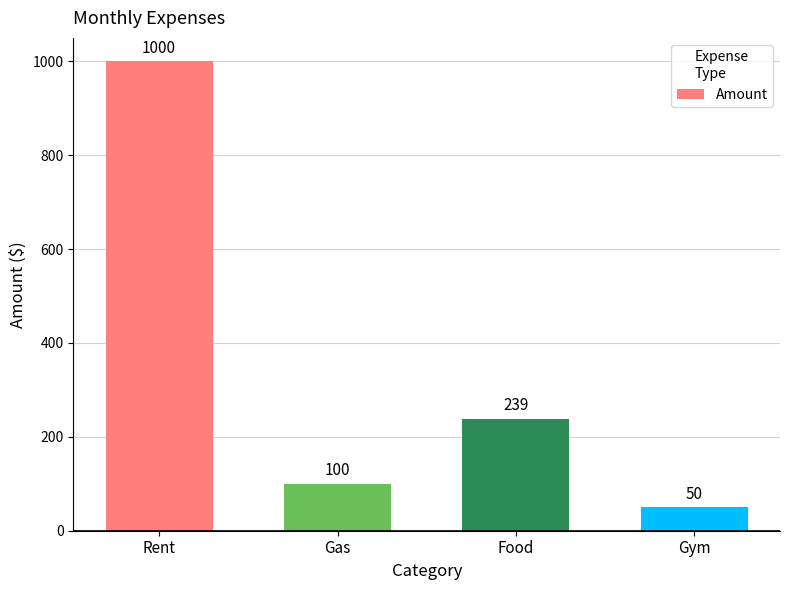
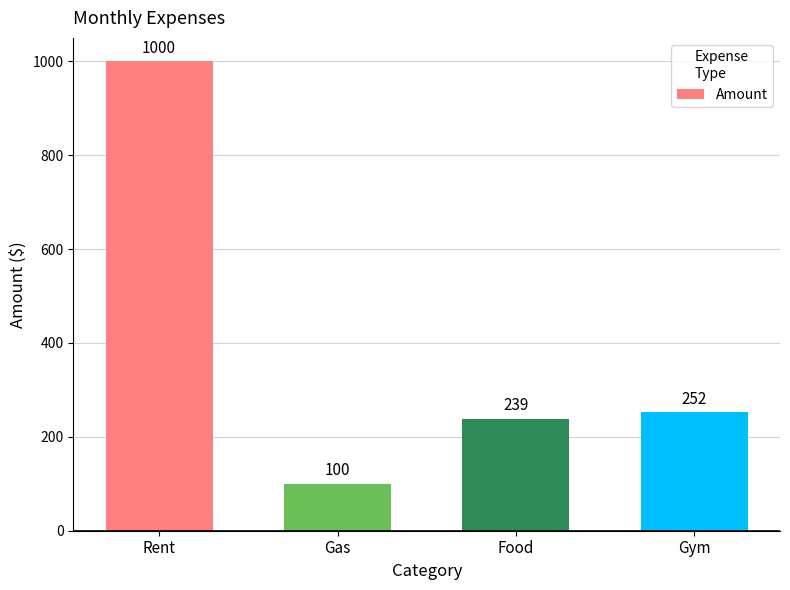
Gym: 50 -> 252
